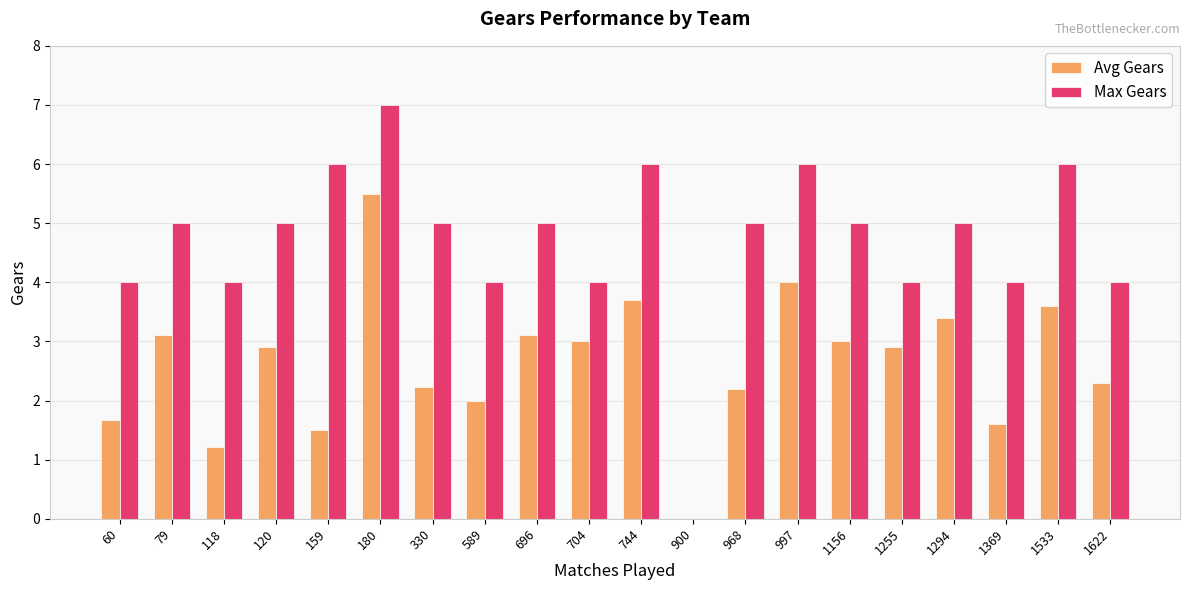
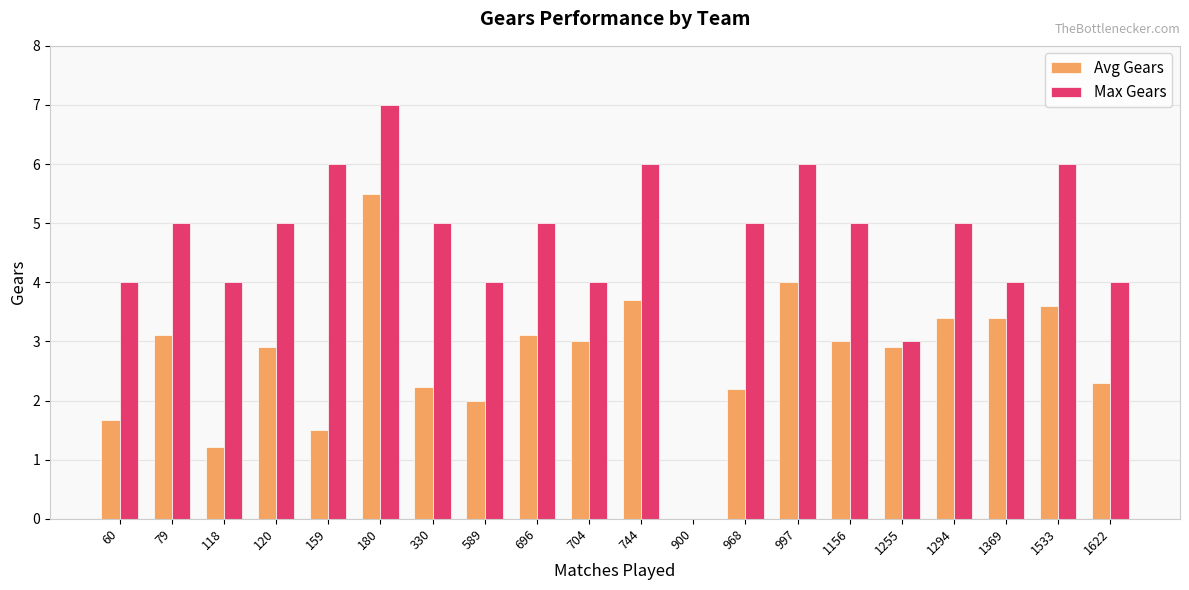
Max Gears, 1255: 4 -> 3
Avg Gears, 1369: 1.6 -> 3.4
